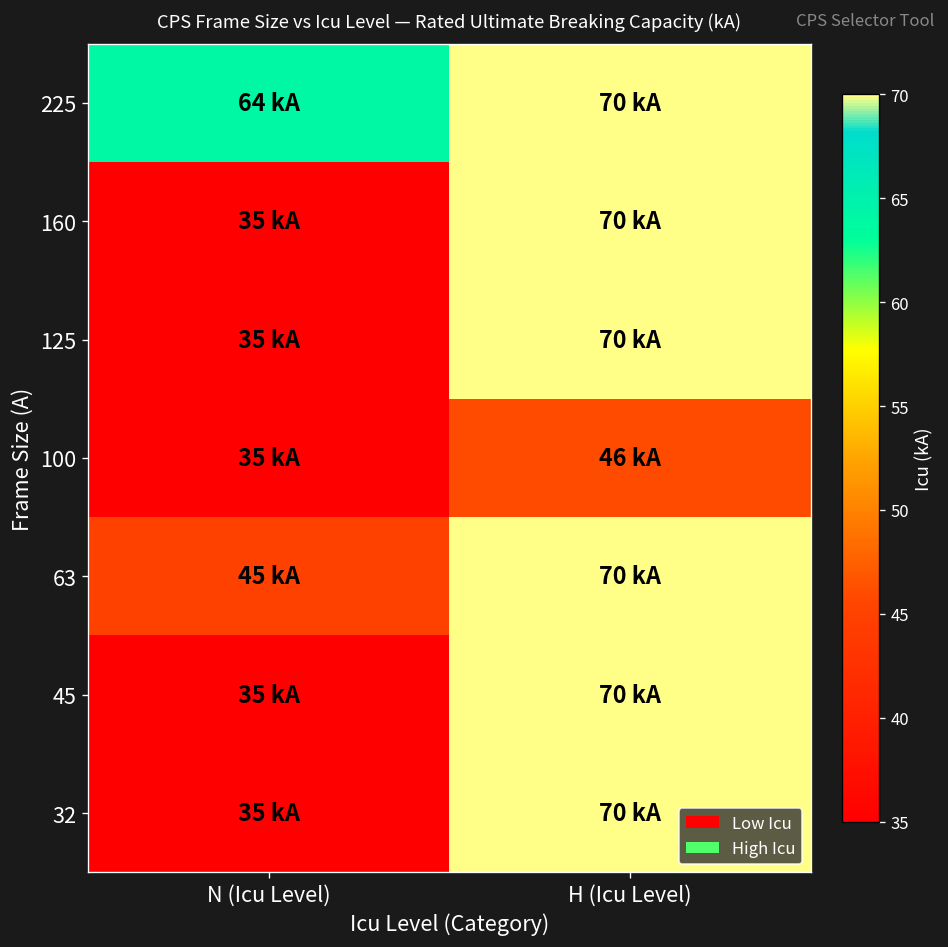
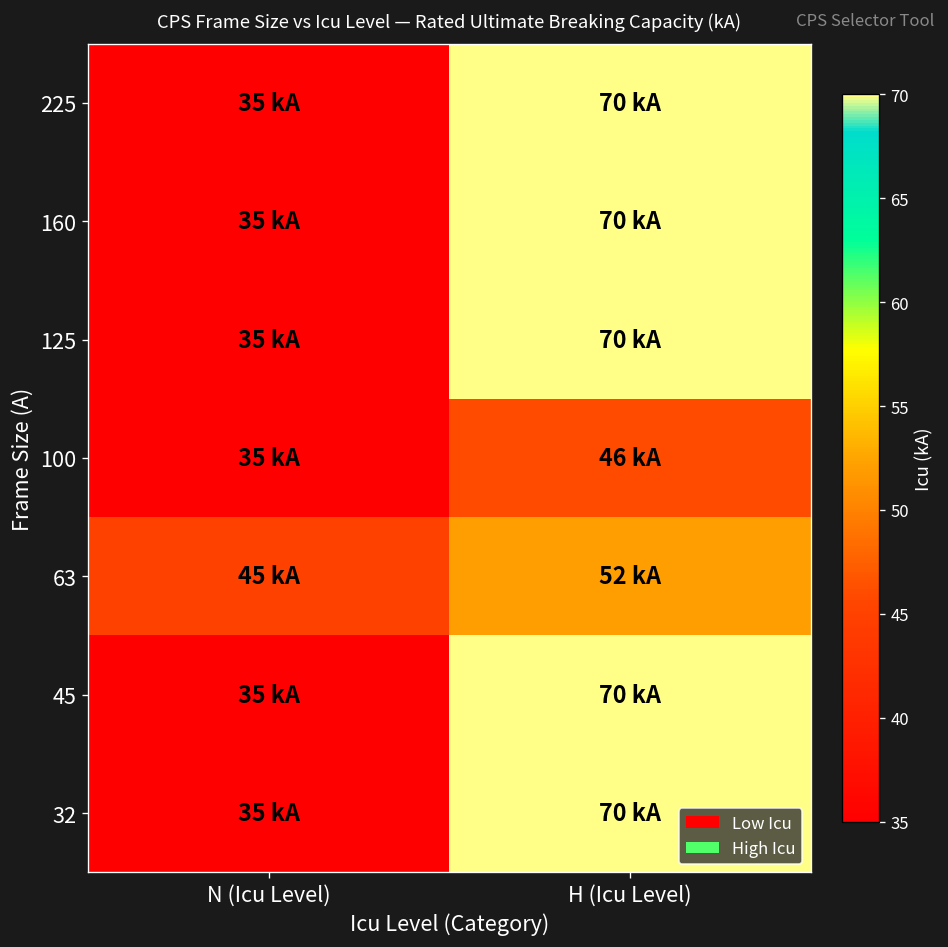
225, N (Icu Level): 64 -> 35
63, H (Icu Level): 70 -> 52
